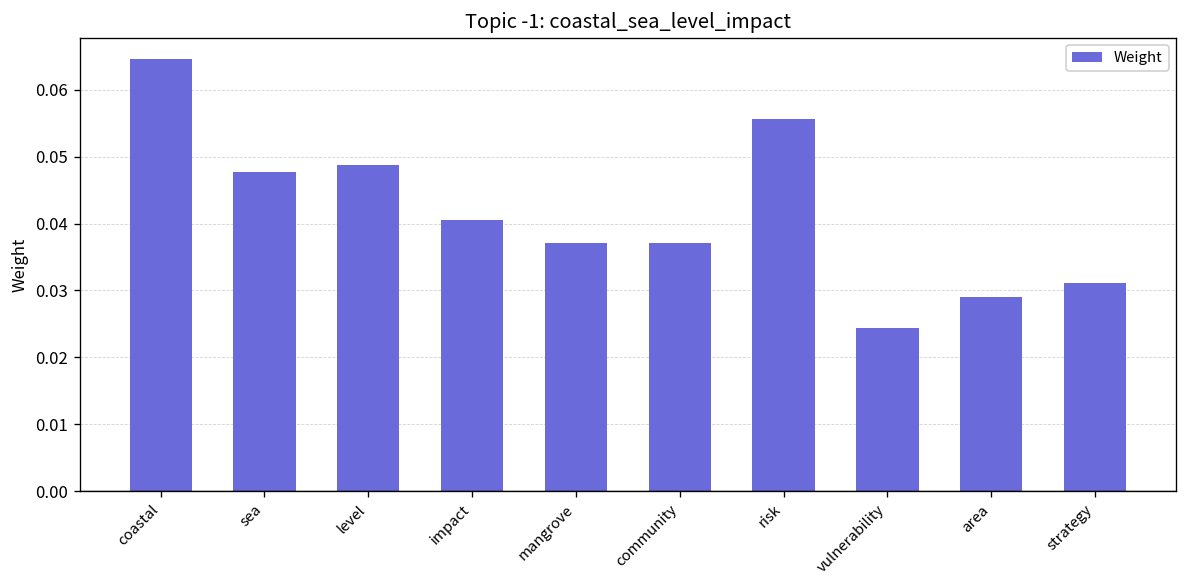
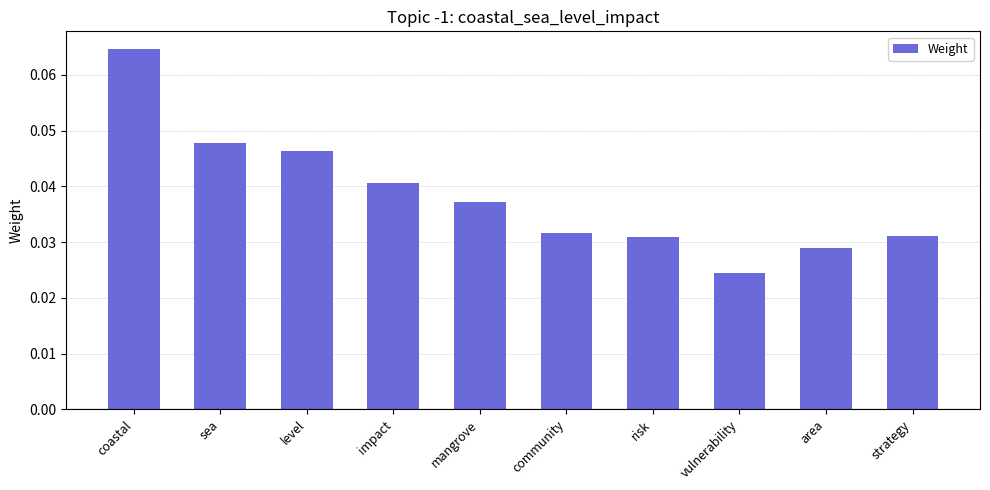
level: 0.049 -> 0.046
community: 0.037 -> 0.032
risk: 0.056 -> 0.031
